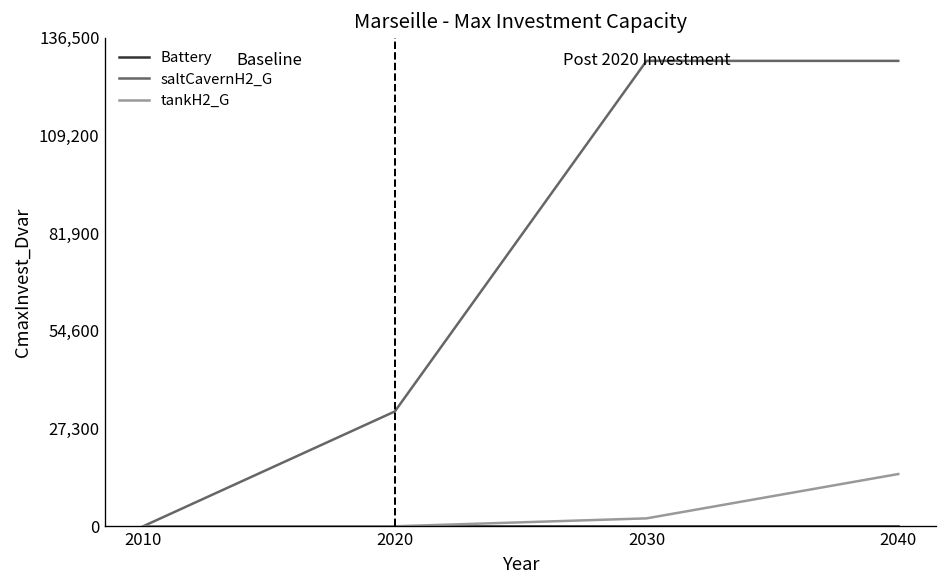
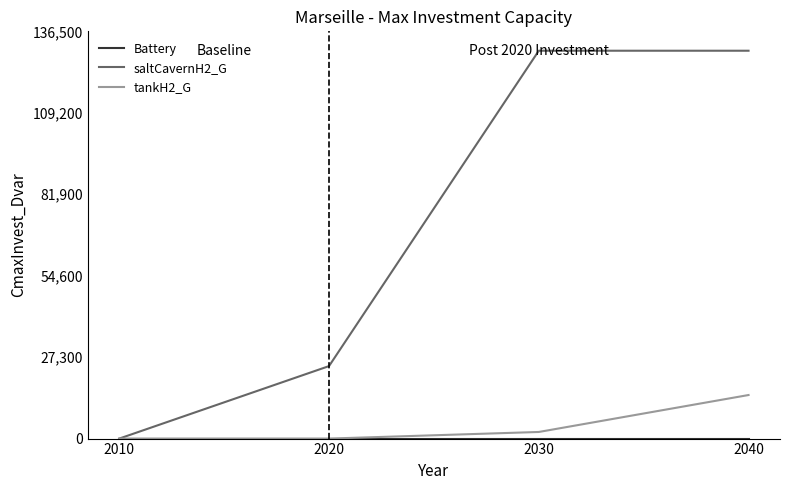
saltCavernH2_G, 2020: 32,000 -> 24,000
